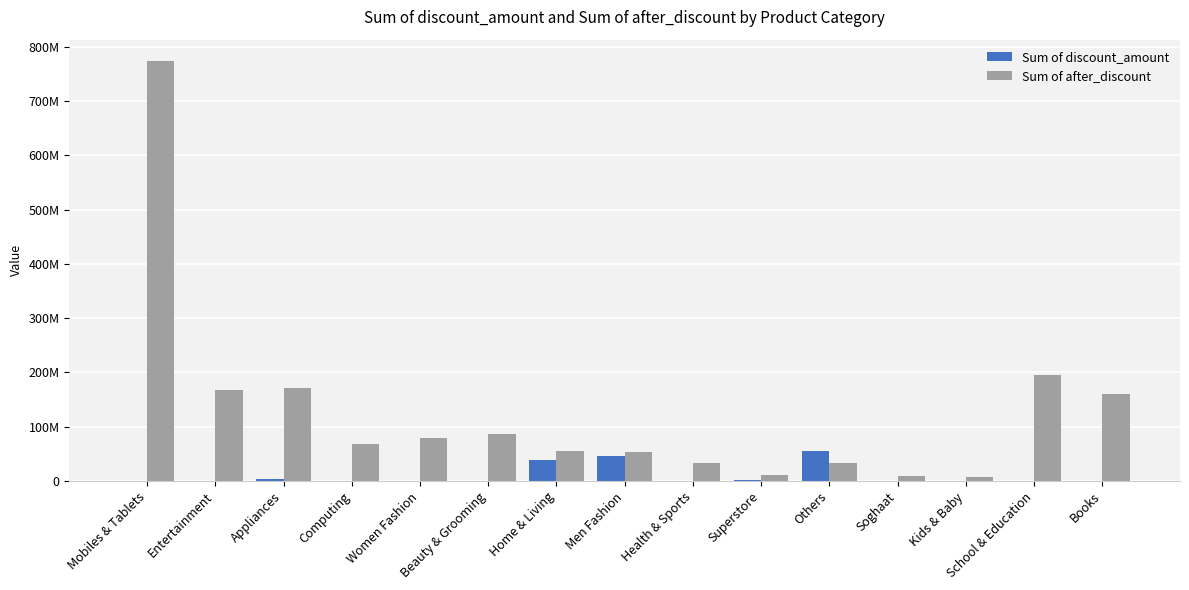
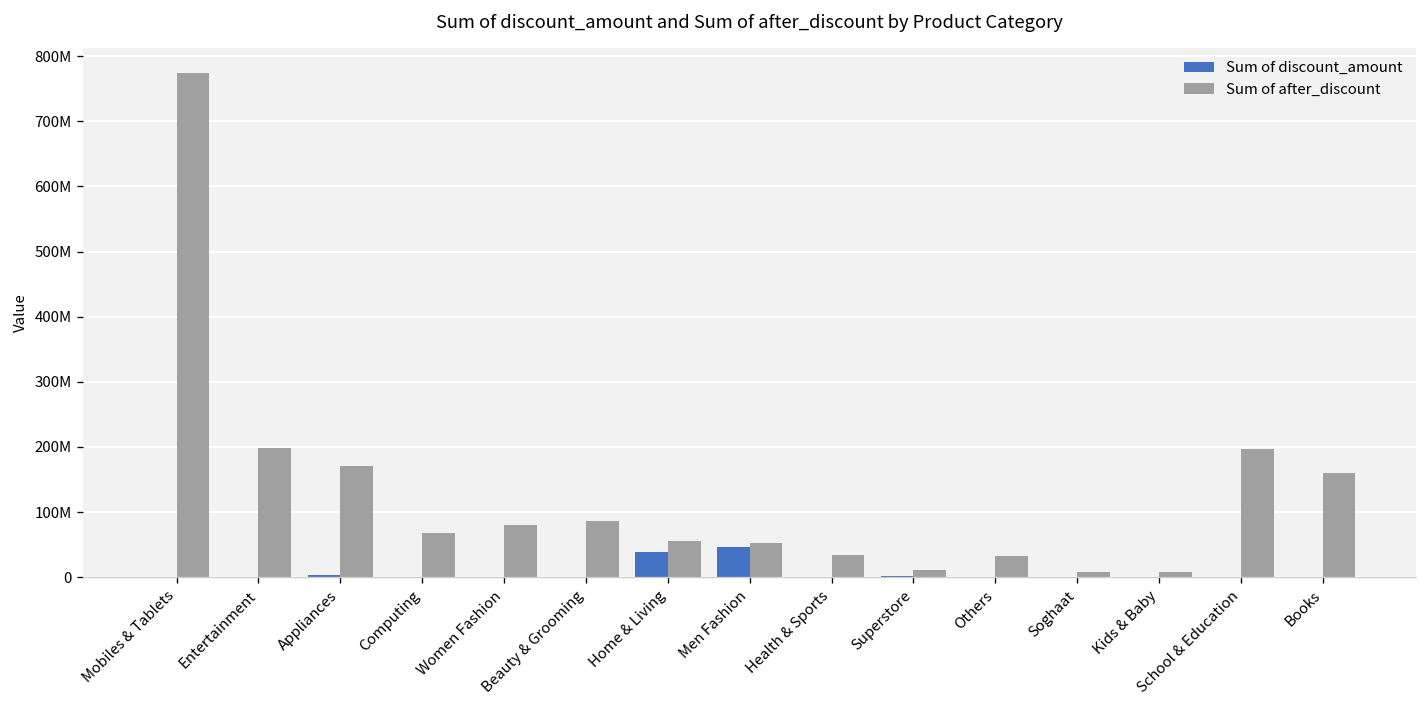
Sum of after_discount, Entertainment: 170000000 -> 200000000
Sum of discount_amount, Others: 60000000 -> 0
